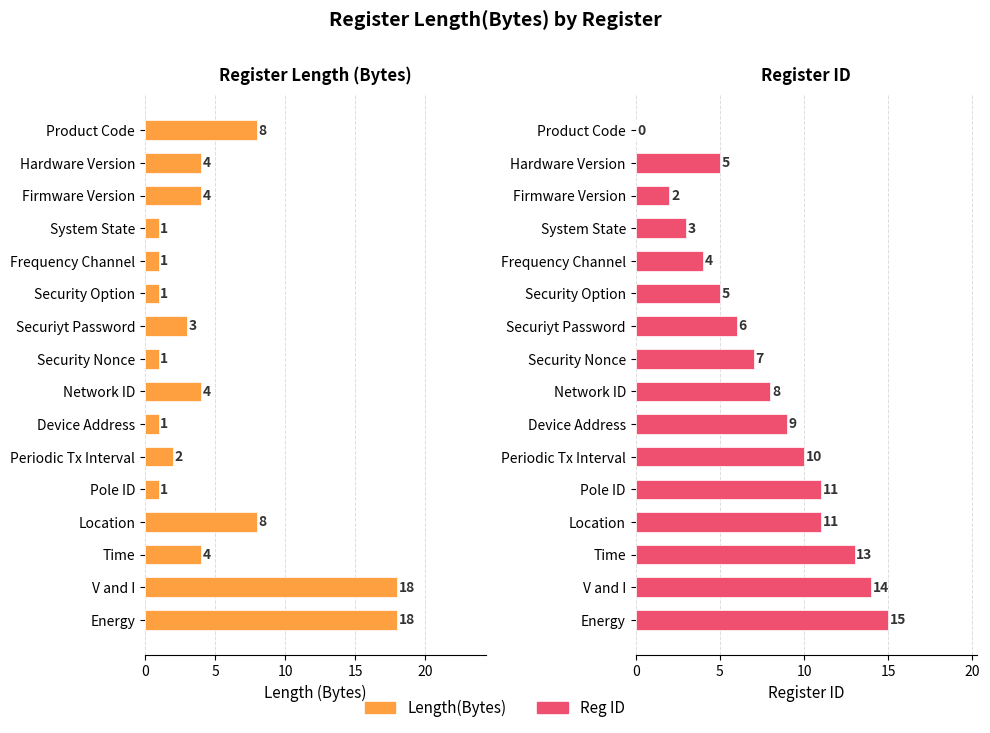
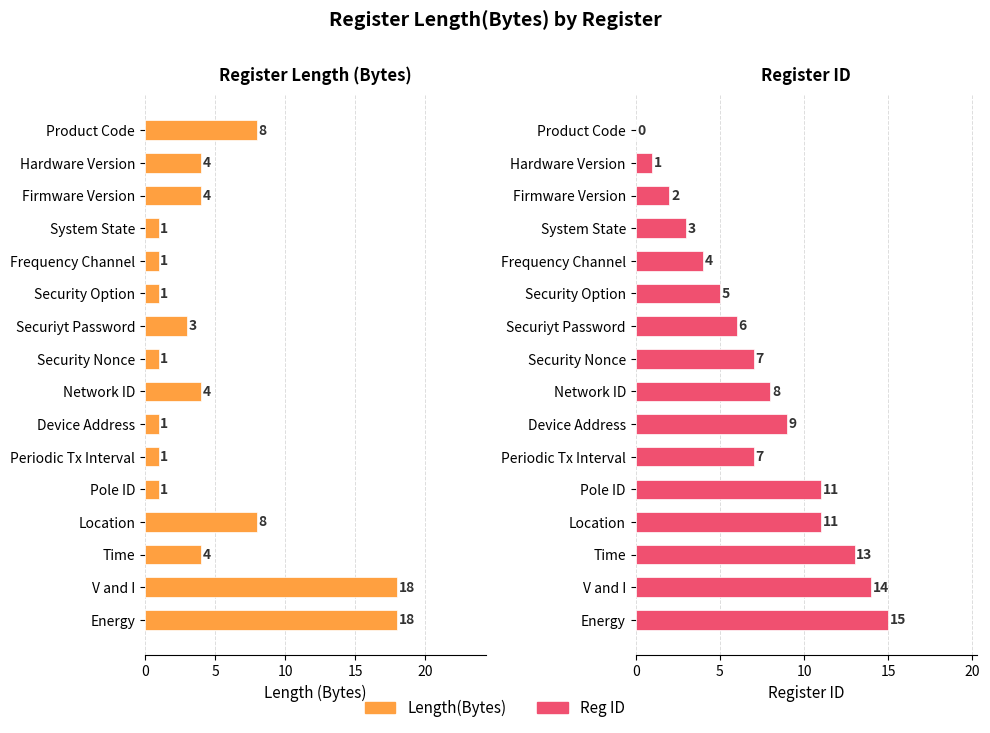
Register Length (Bytes), Periodic Tx Interval: 2 -> 1
Register ID, Hardware Version: 5 -> 1
Register ID, Periodic Tx Interval: 10 -> 7
